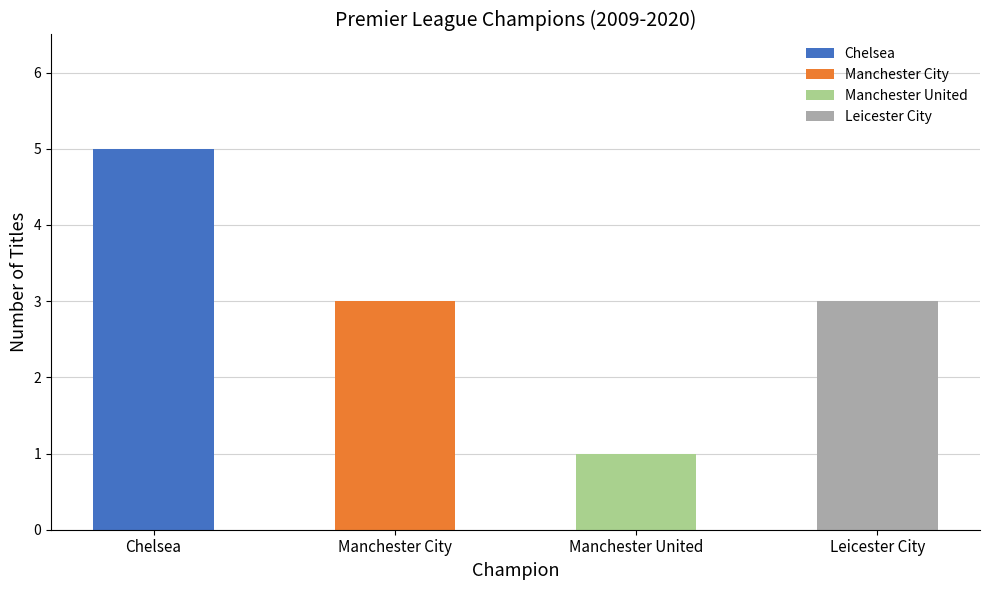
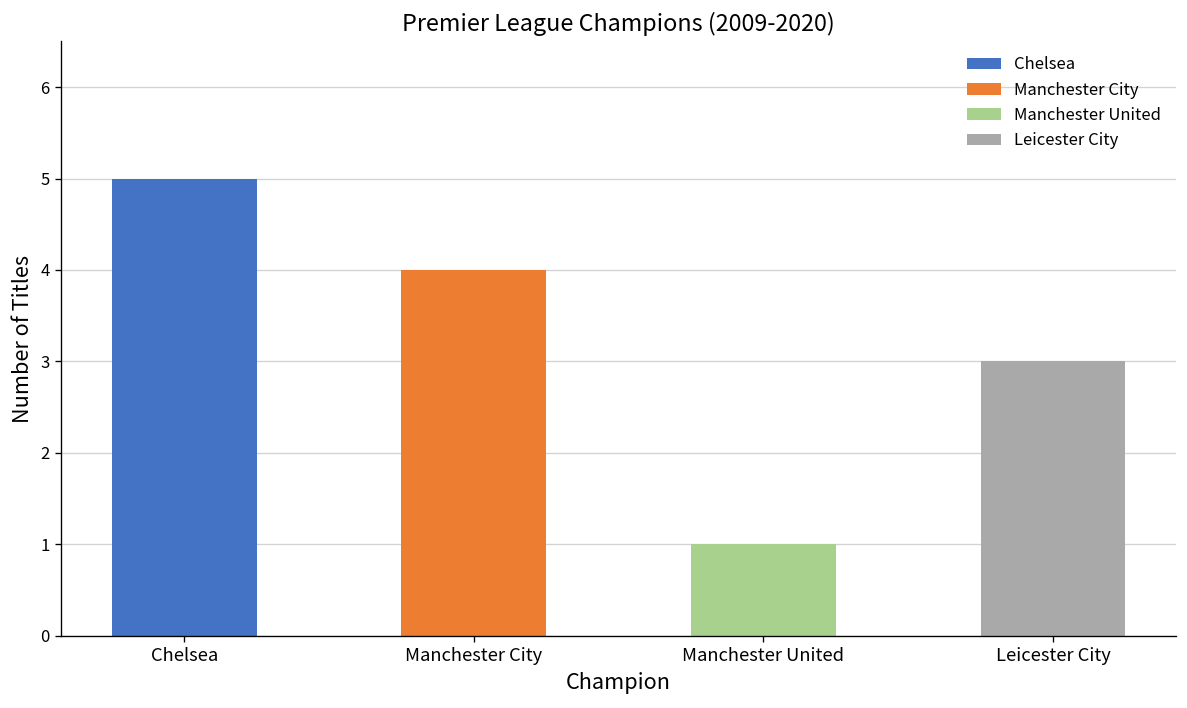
Manchester City: 3 -> 4
